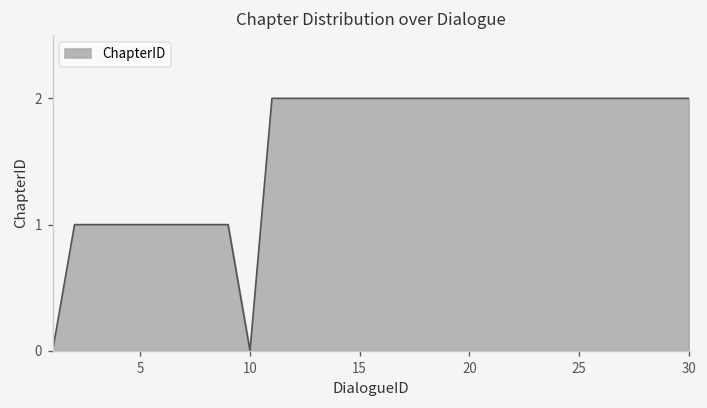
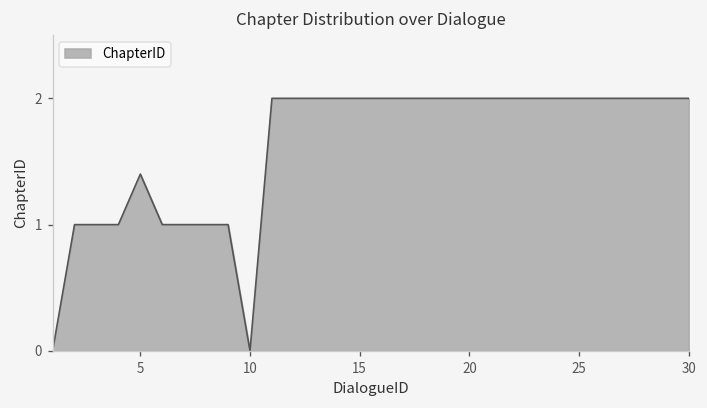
5: 1.0 -> 1.4
